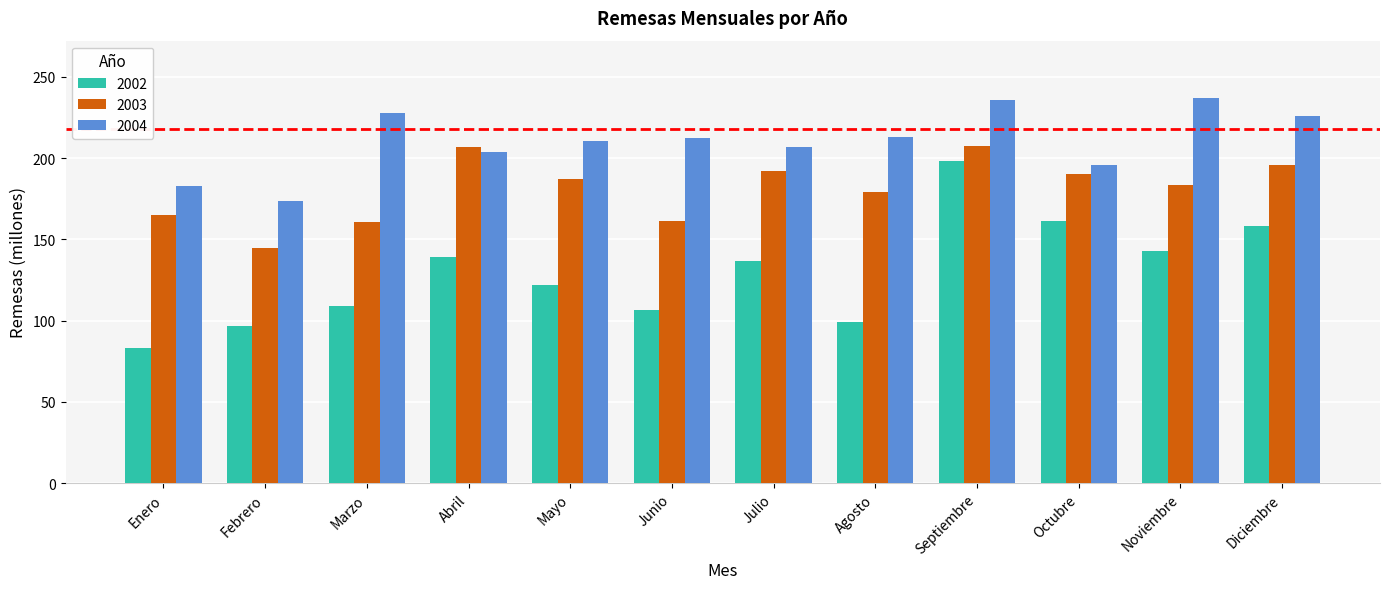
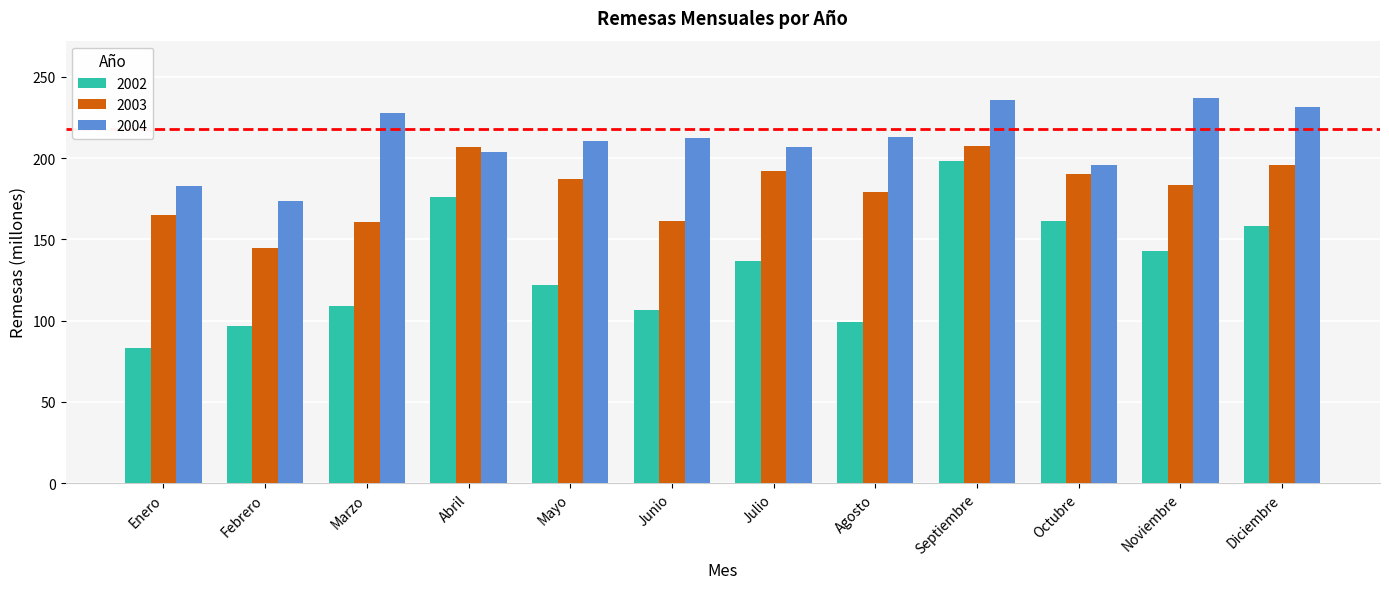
2002, Abril: 139 -> 176
2004, Diciembre: 226 -> 231
